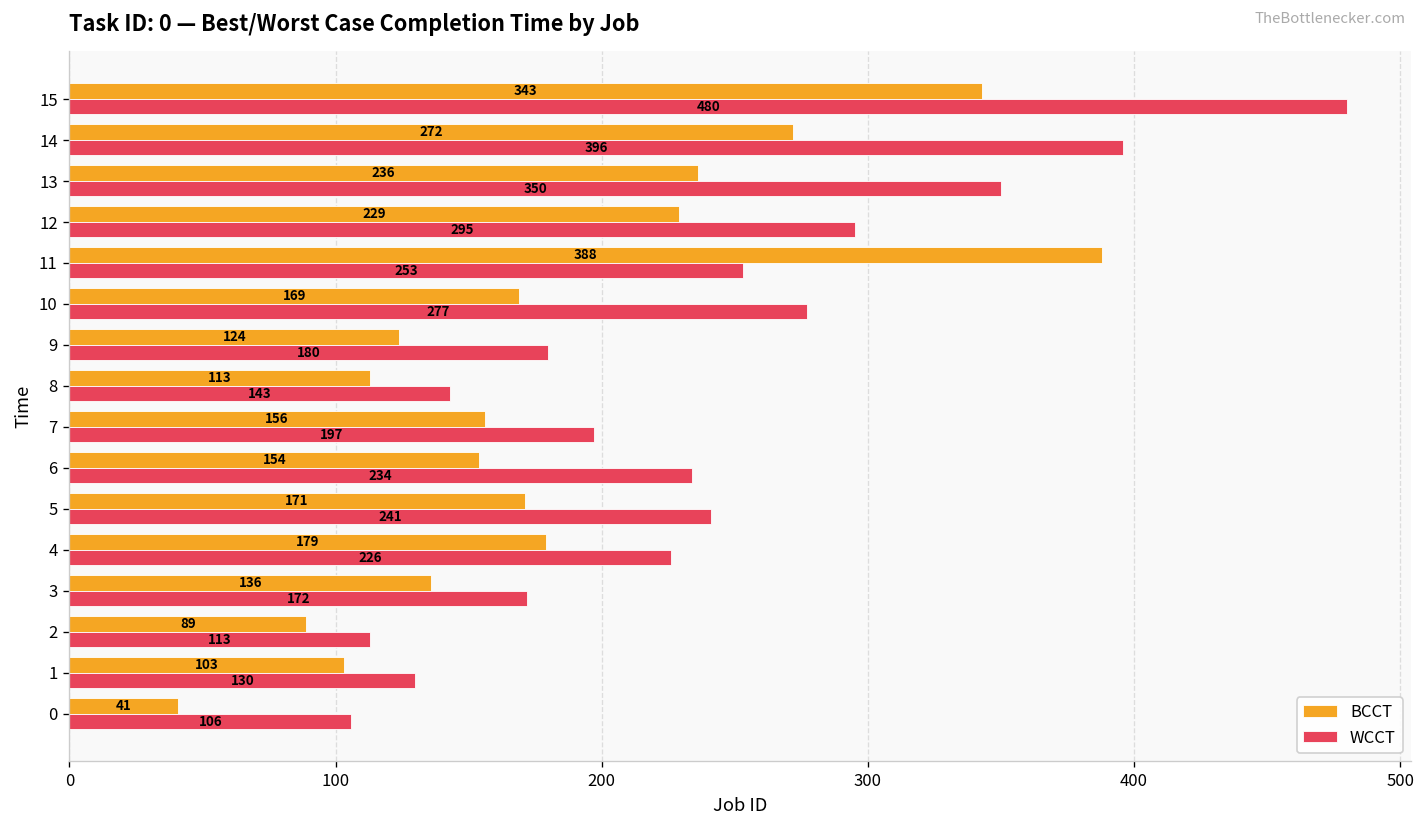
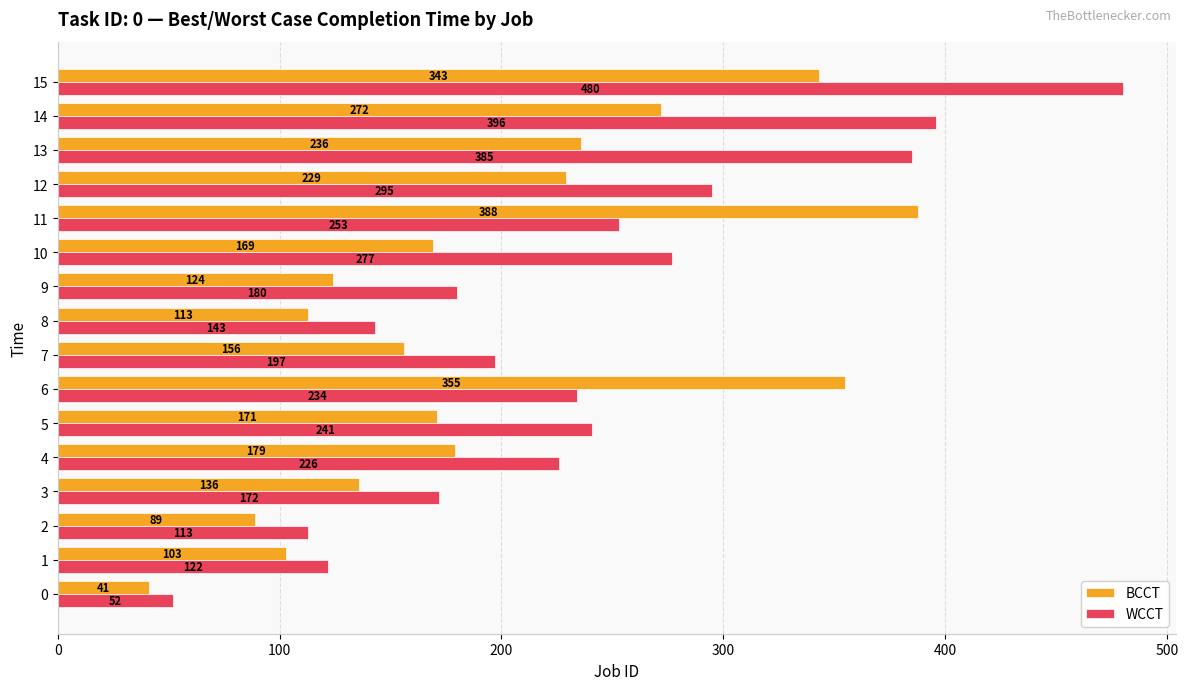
WCCT, 13: 350 -> 385
BCCT, 6: 154 -> 355
WCCT, 1: 130 -> 122
WCCT, 0: 106 -> 52
